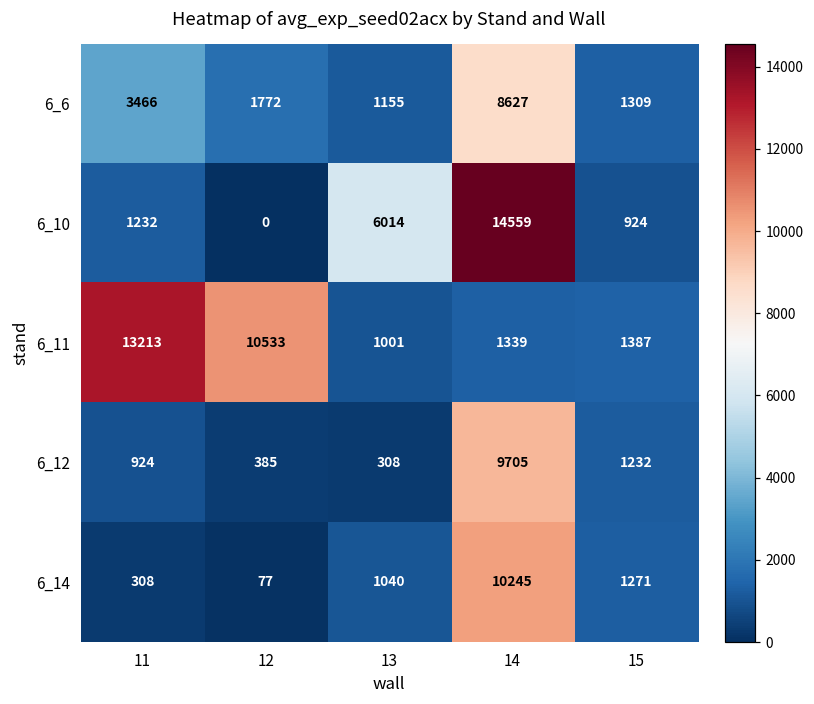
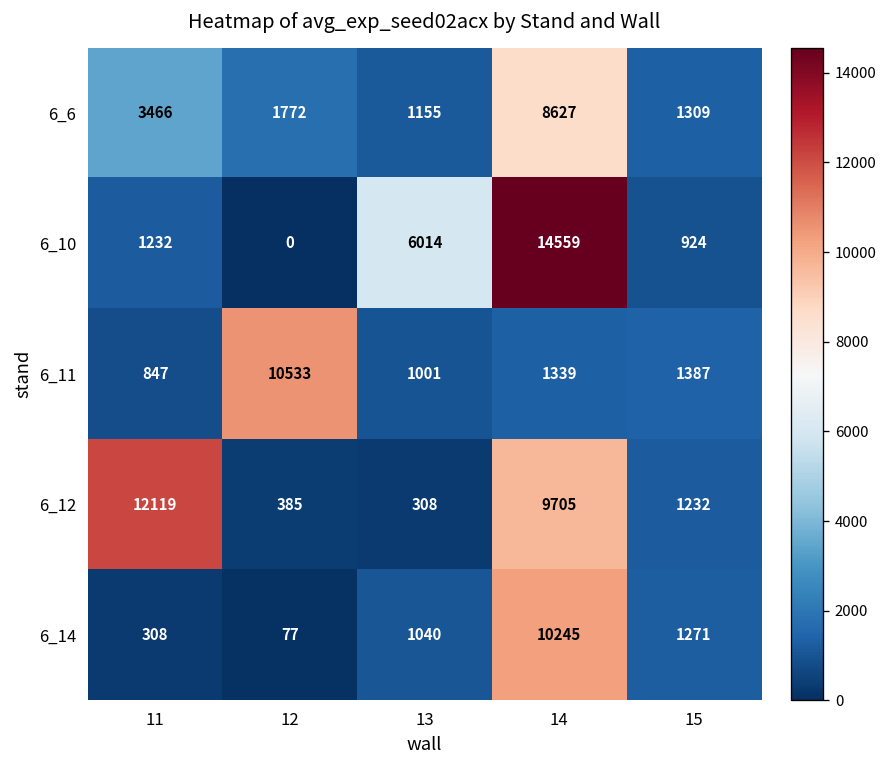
6_11, 11: 13213 -> 847
6_12, 11: 924 -> 12119
